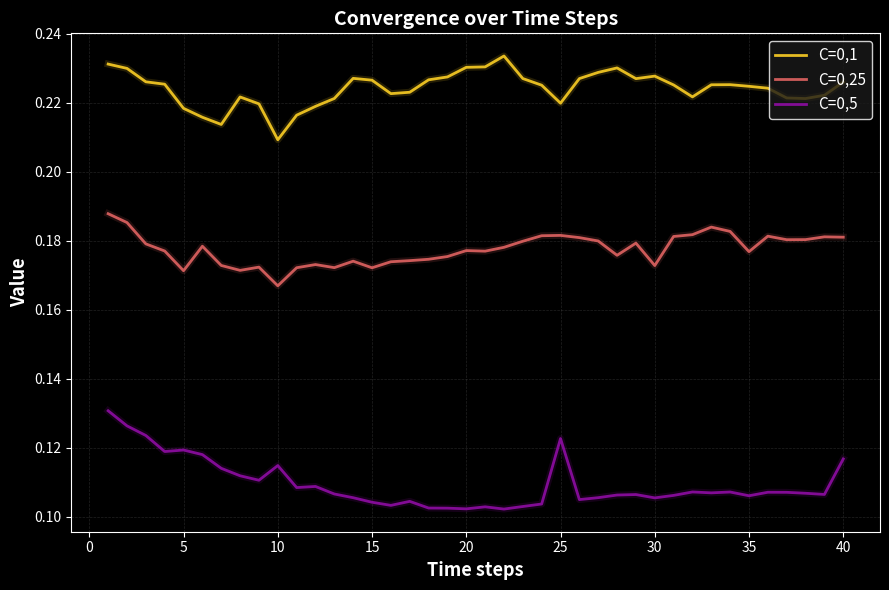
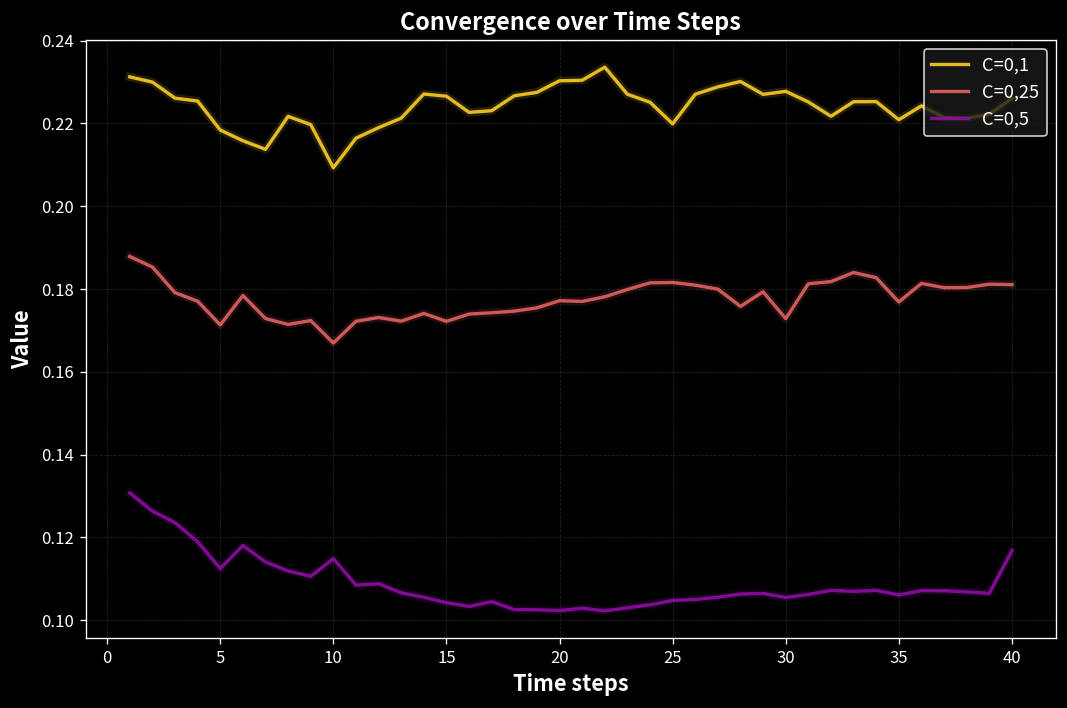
C=0,5, 5: 0.119 -> 0.112
C=0,5, 25: 0.123 -> 0.105
C=0,1, 35: 0.225 -> 0.221
